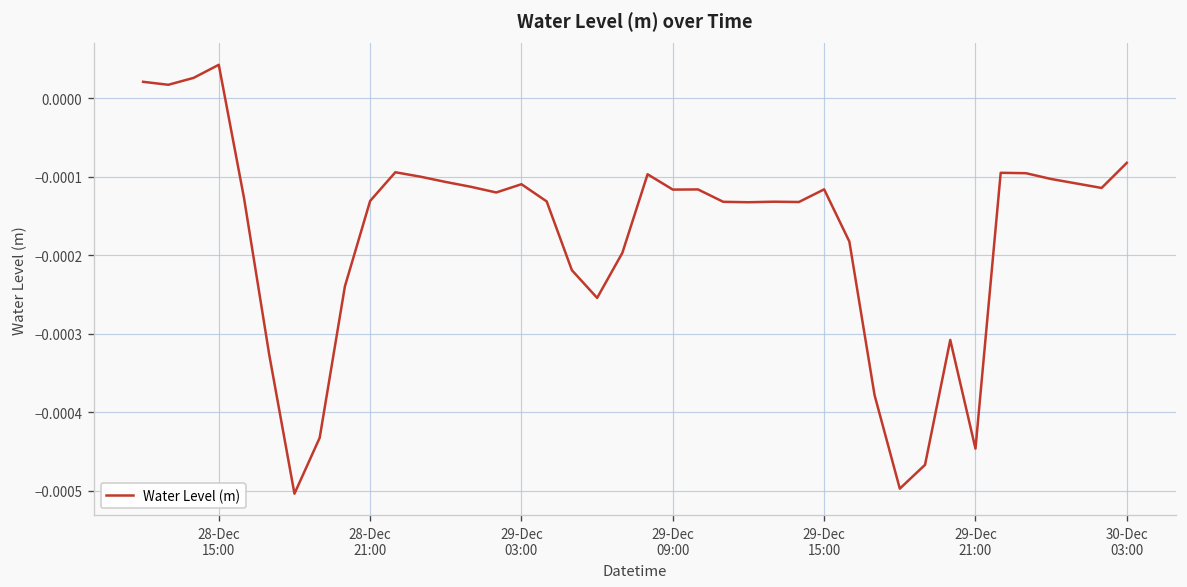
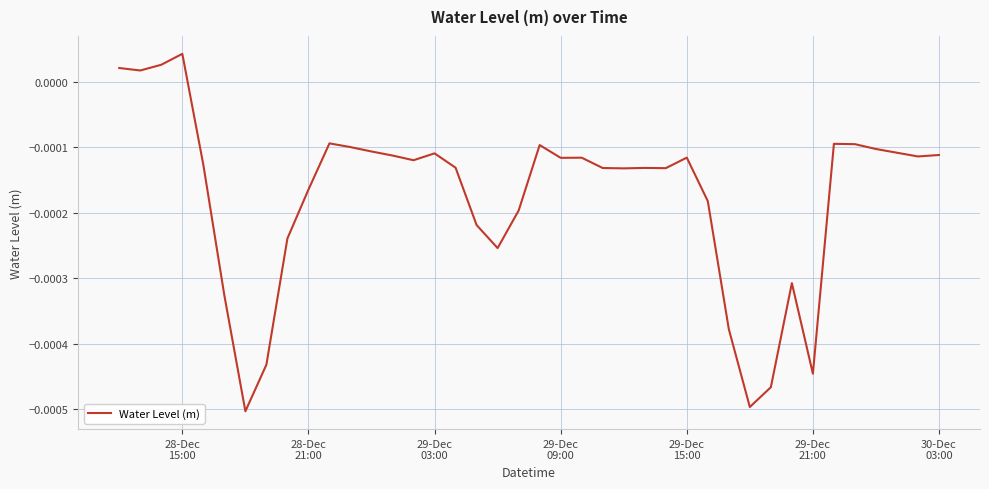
28-Dec 21:00: -0.00013 -> -0.00016
30-Dec 03:00: -0.00008 -> -0.00011
